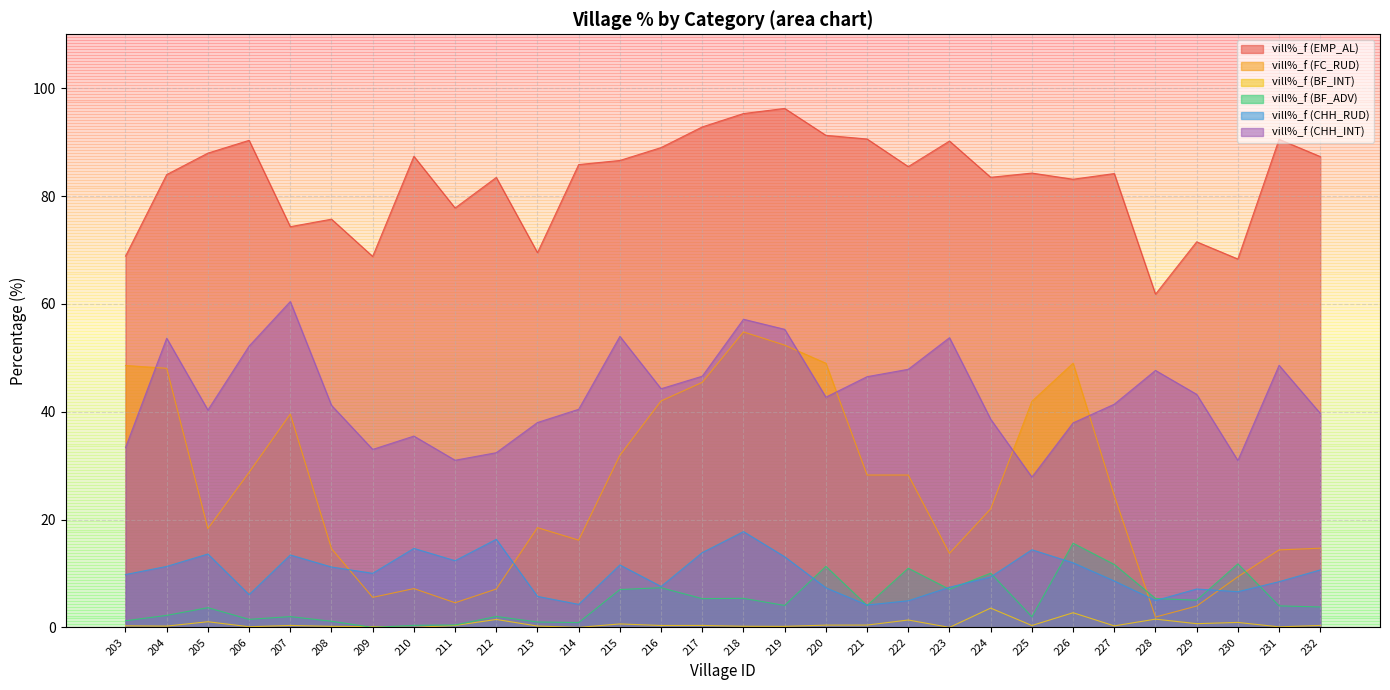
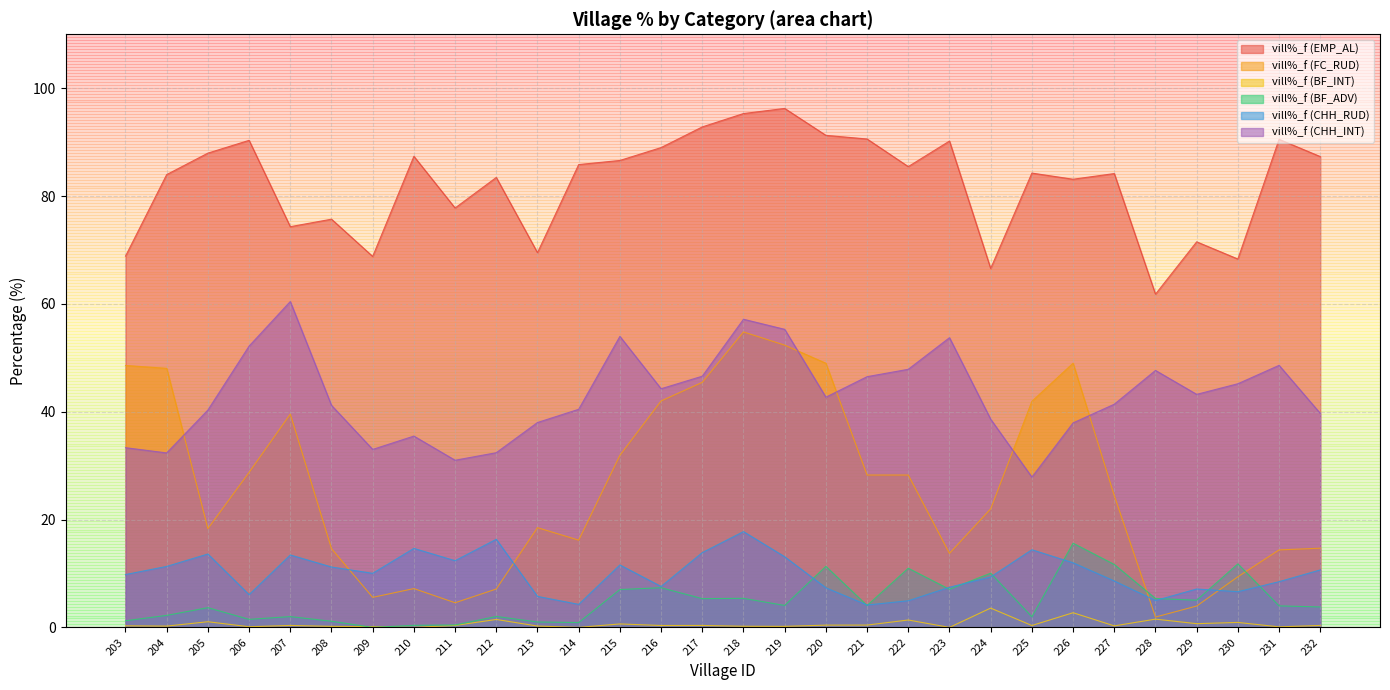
vill%_f (CHH_INT), 204: 54 -> 32
vill%_f (EMP_AL), 224: 83 -> 67
vill%_f (CHH_INT), 230: 31 -> 45
